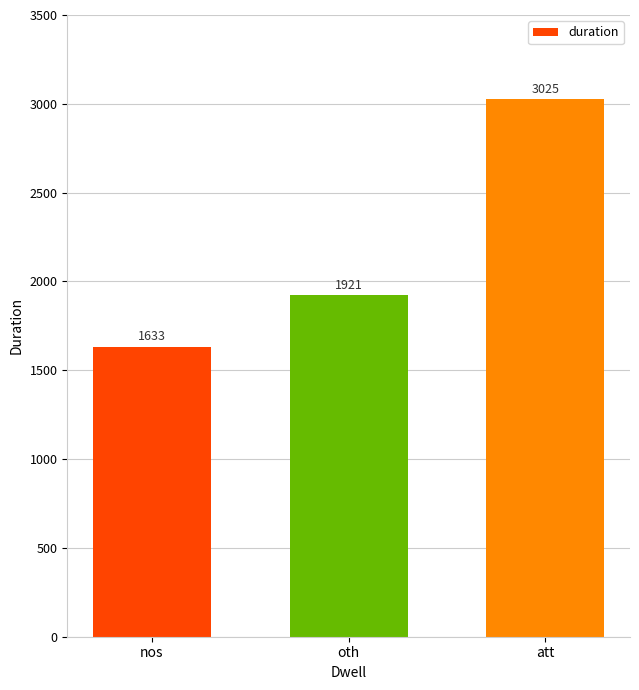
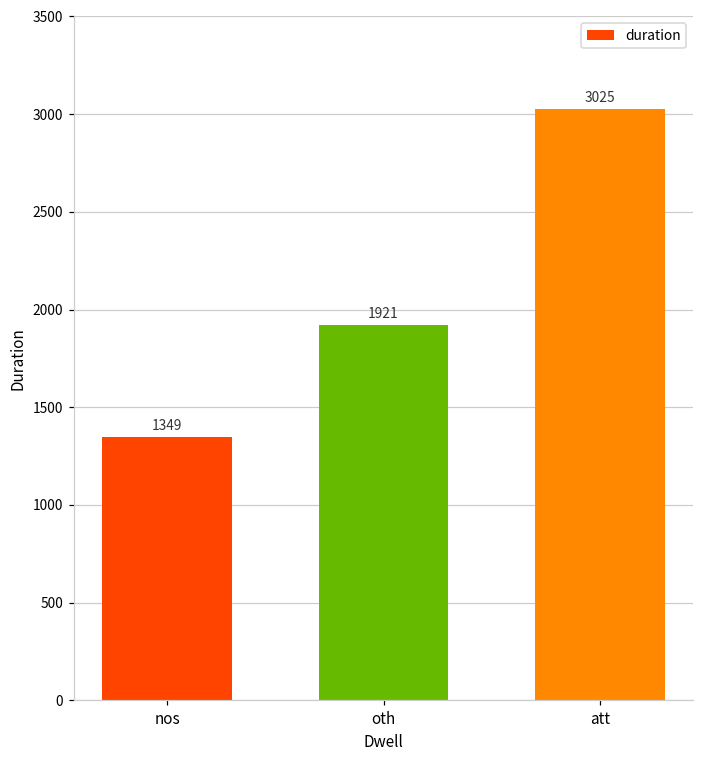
nos: 1633 -> 1349
